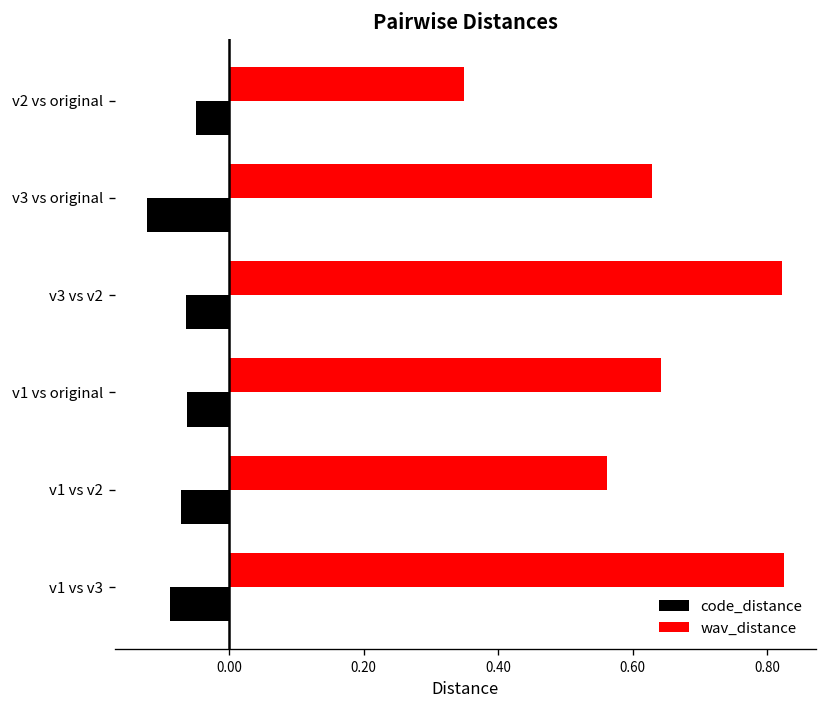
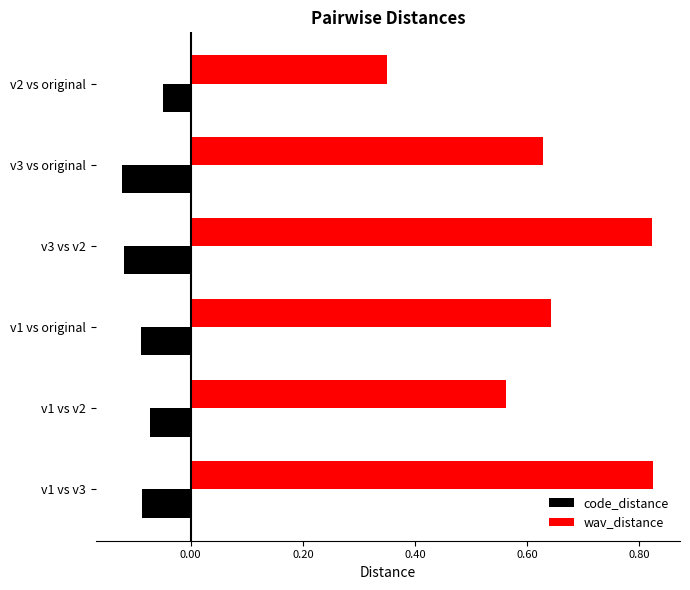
code_distance, v3 vs v2: -0.06 -> -0.12
code_distance, v1 vs original: -0.06 -> -0.09
